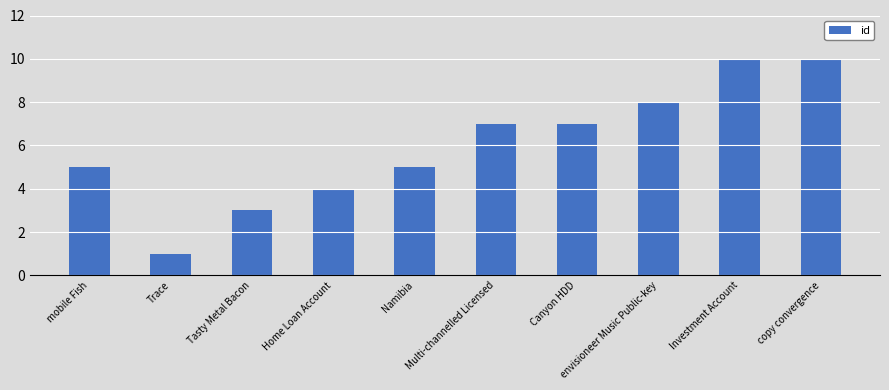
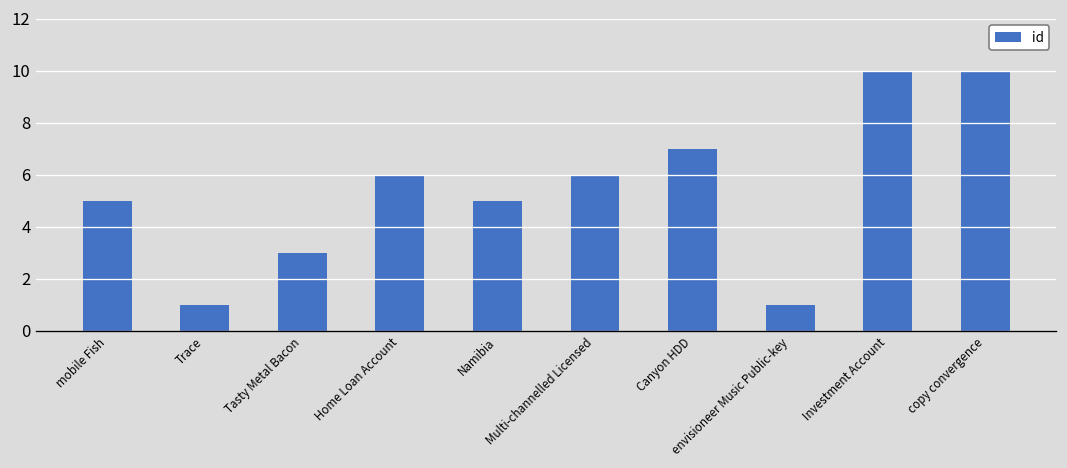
Home Loan Account: 4 -> 6
Multi-channelled Licensed: 7 -> 6
envisioneer Music Public-key: 8 -> 1
